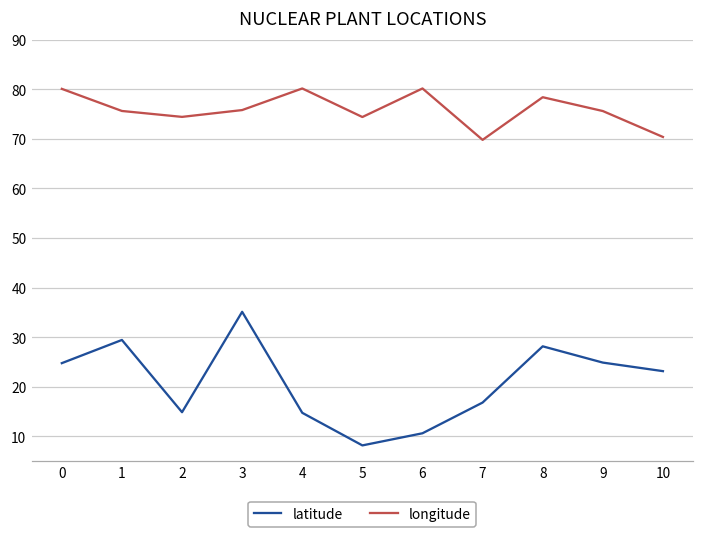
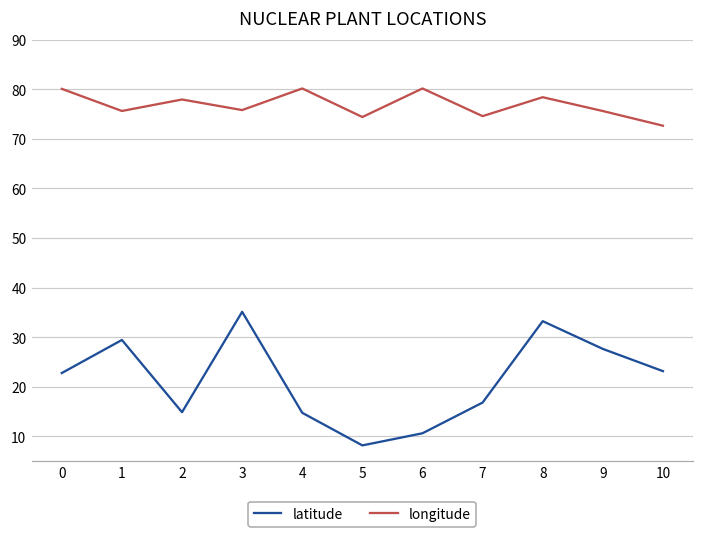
latitude, 0: 25 -> 23
longitude, 2: 74 -> 78
longitude, 7: 70 -> 75
latitude, 8: 28 -> 33
latitude, 9: 25 -> 28
longitude, 10: 70 -> 73
